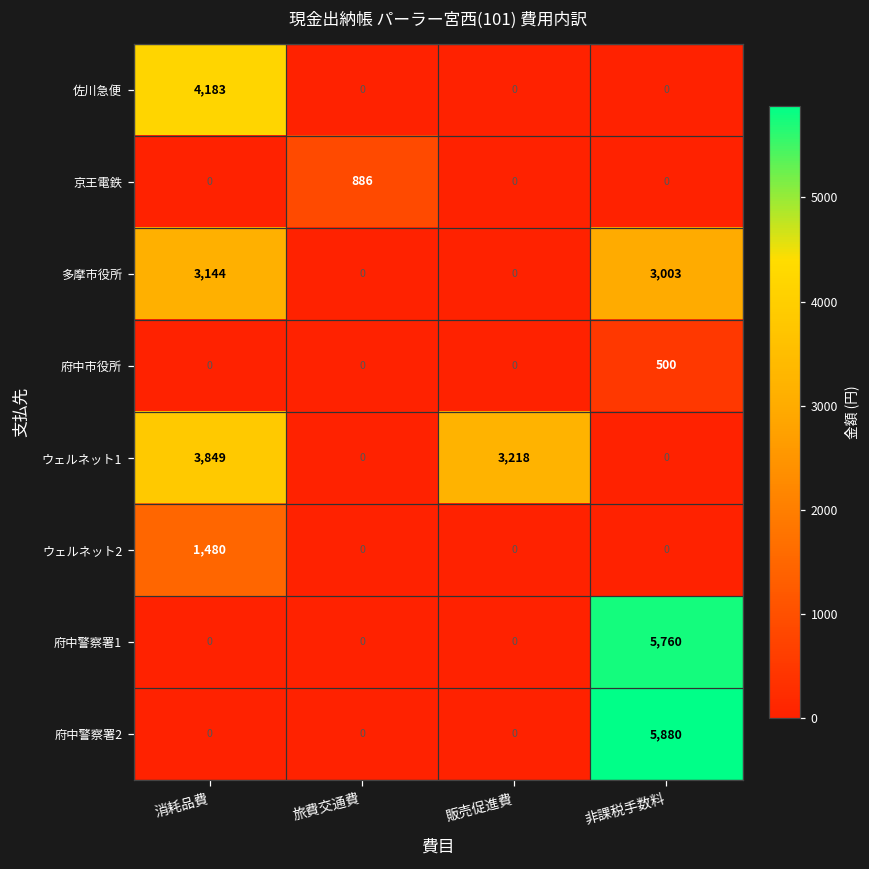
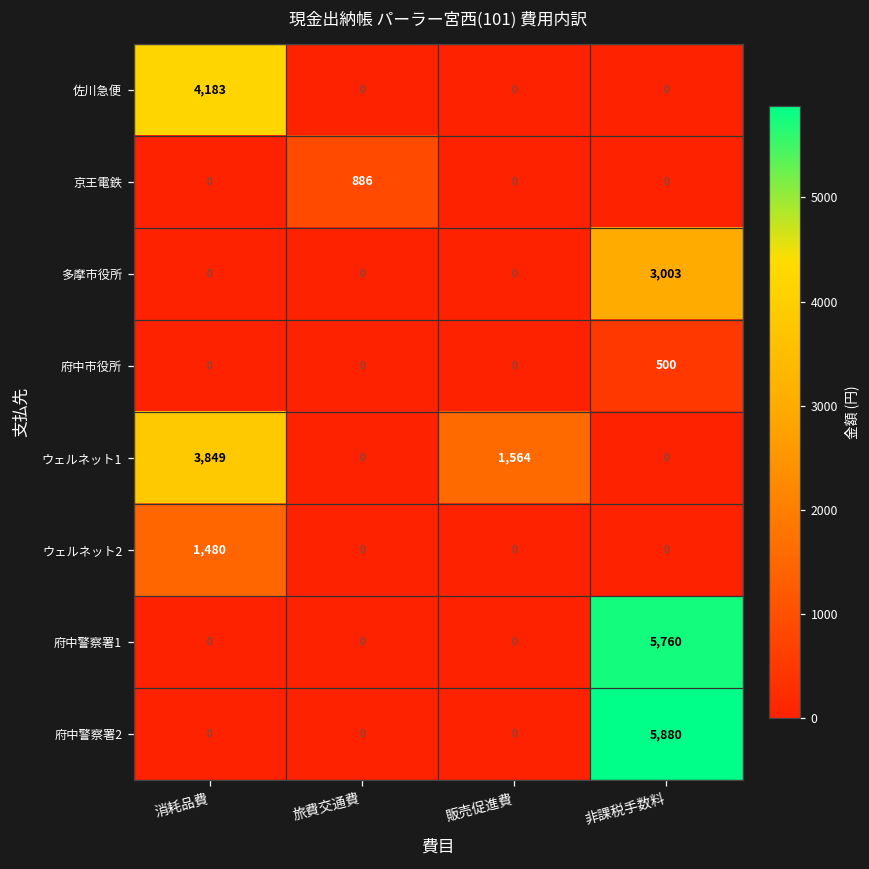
多摩市役所, 消耗品費: 3,144 -> 0
ウェルネット1, 販売促進費: 3,218 -> 1,564
